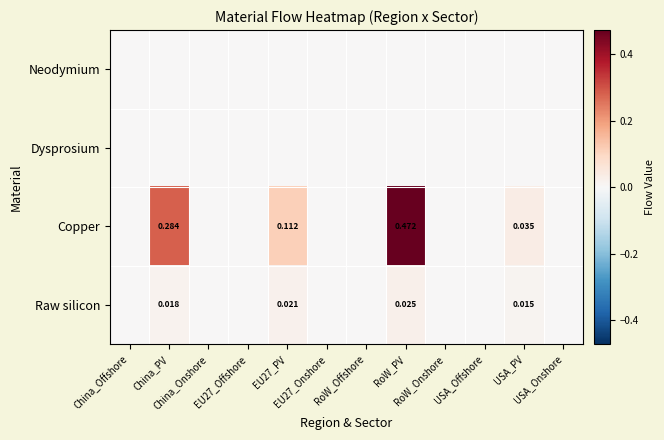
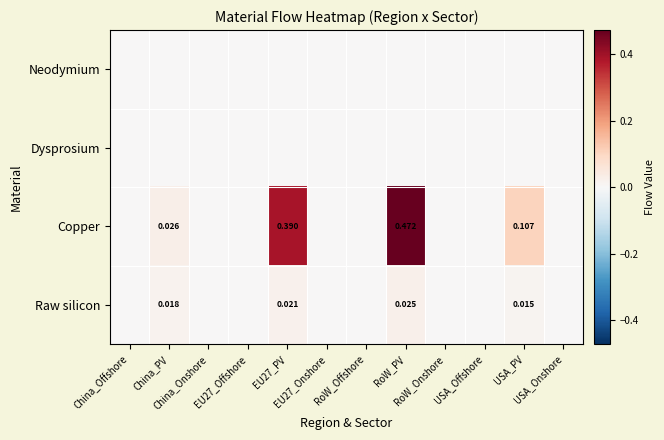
Copper, China_PV: 0.284 -> 0.026
Copper, EU27_PV: 0.112 -> 0.390
Copper, USA_PV: 0.035 -> 0.107
